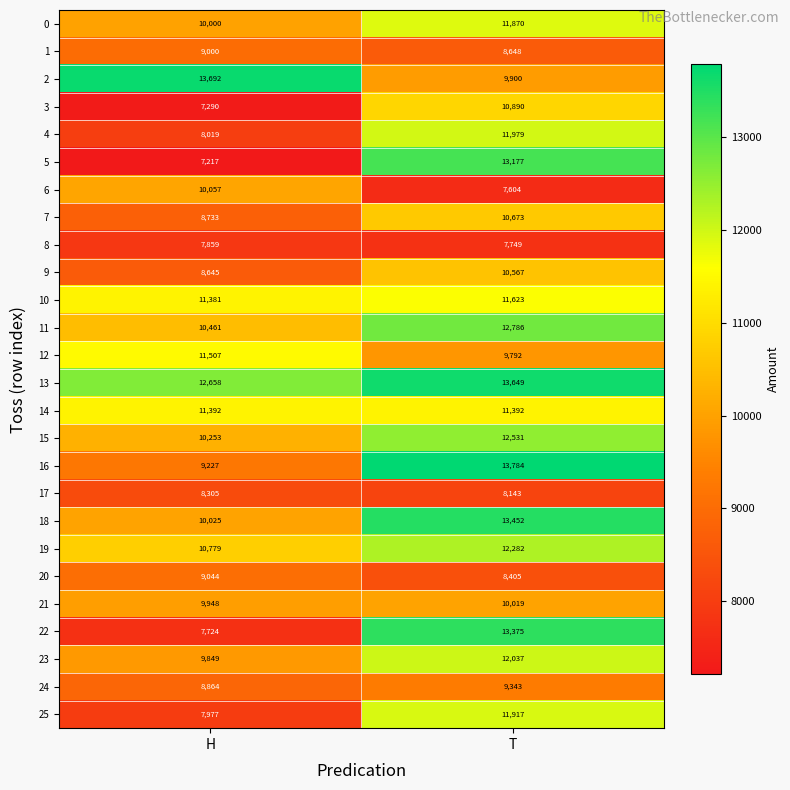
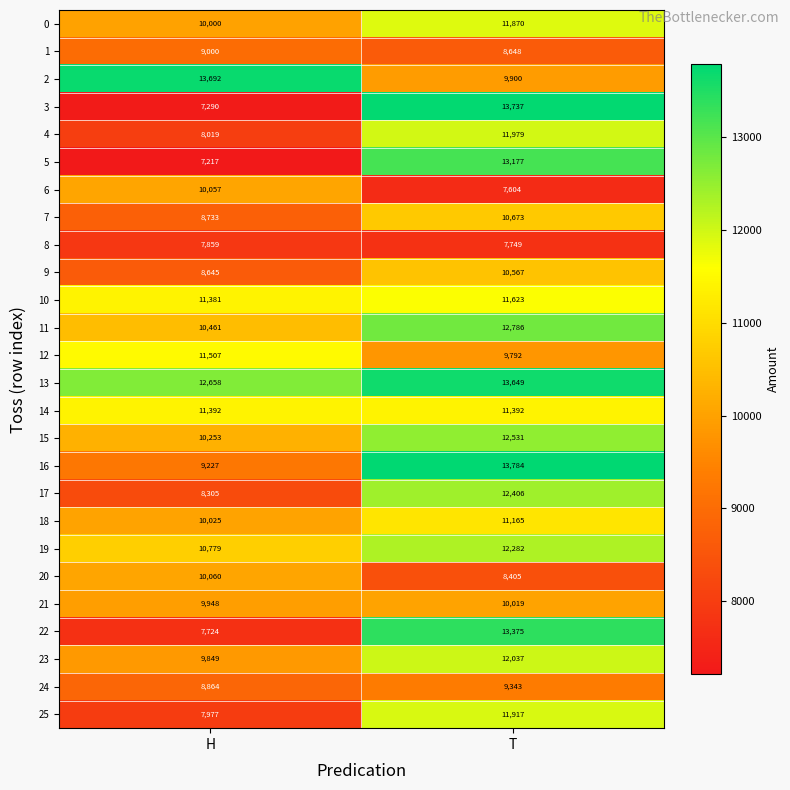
3, T: 10,890 -> 13,737
17, T: 8,143 -> 12,406
18, T: 13,452 -> 11,165
20, H: 9,044 -> 10,060
